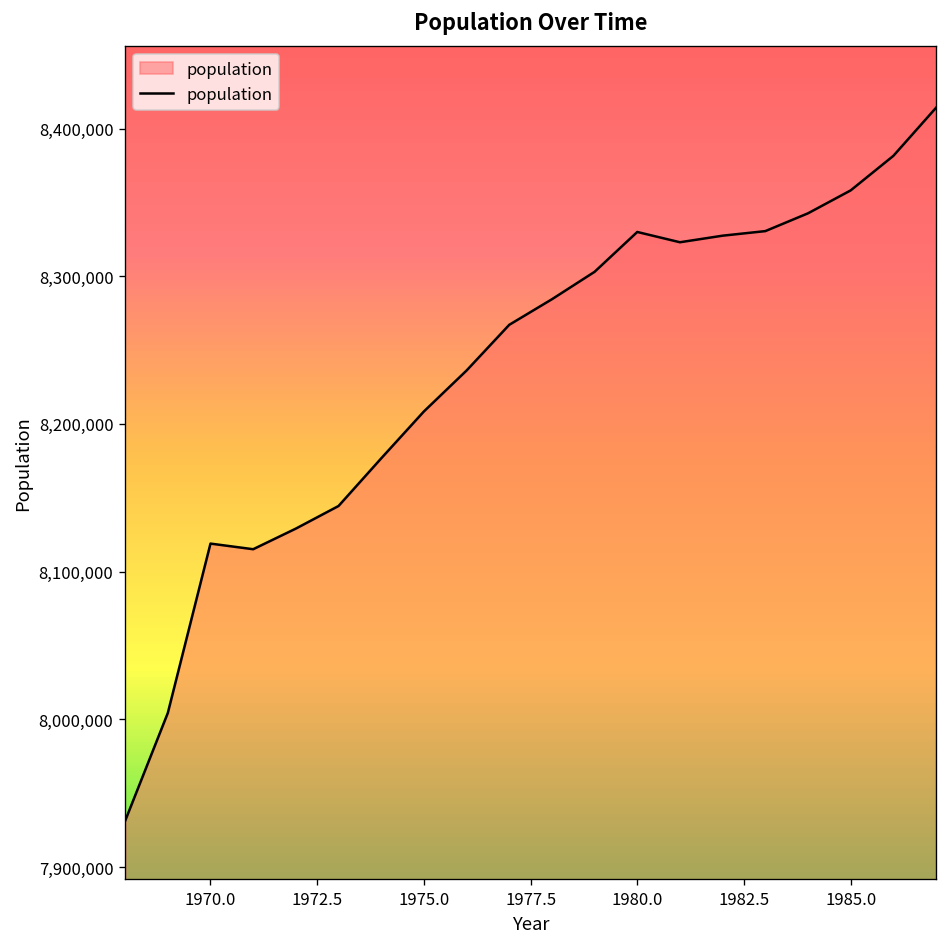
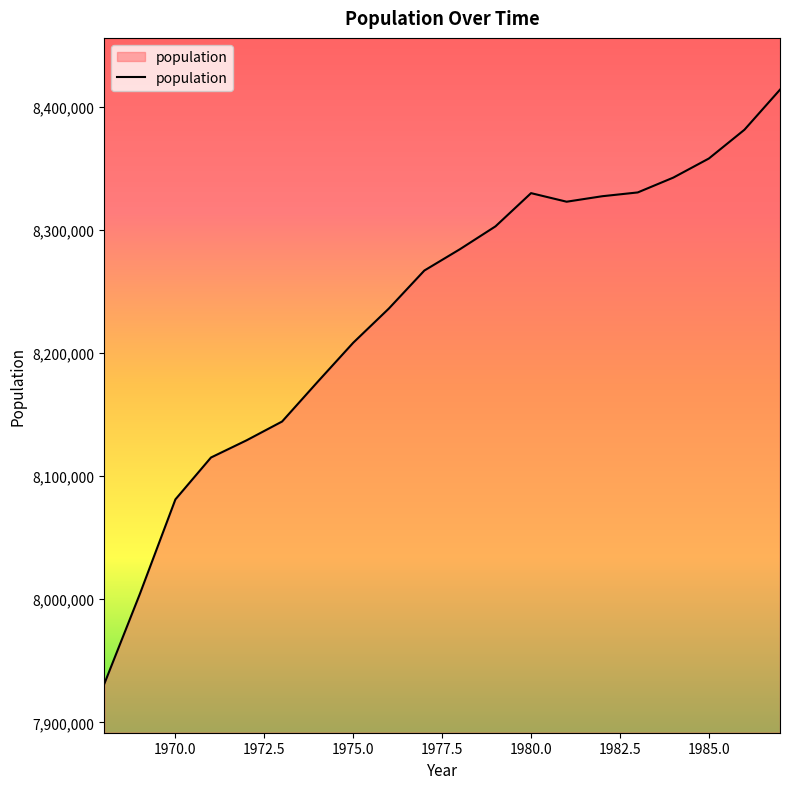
1970.0: 8,119,000 -> 8,081,000
